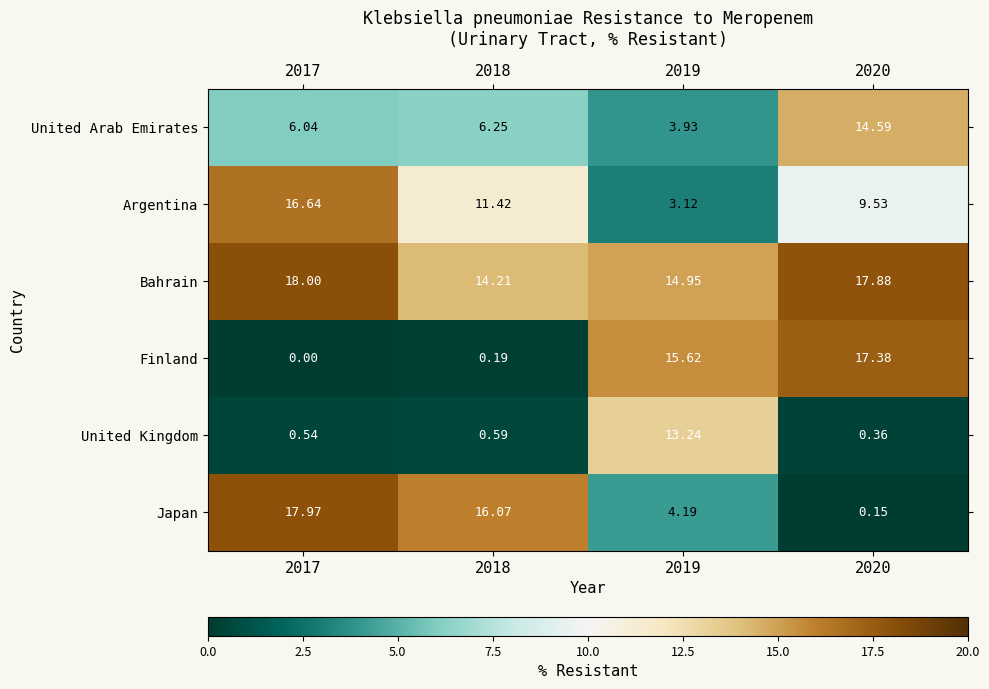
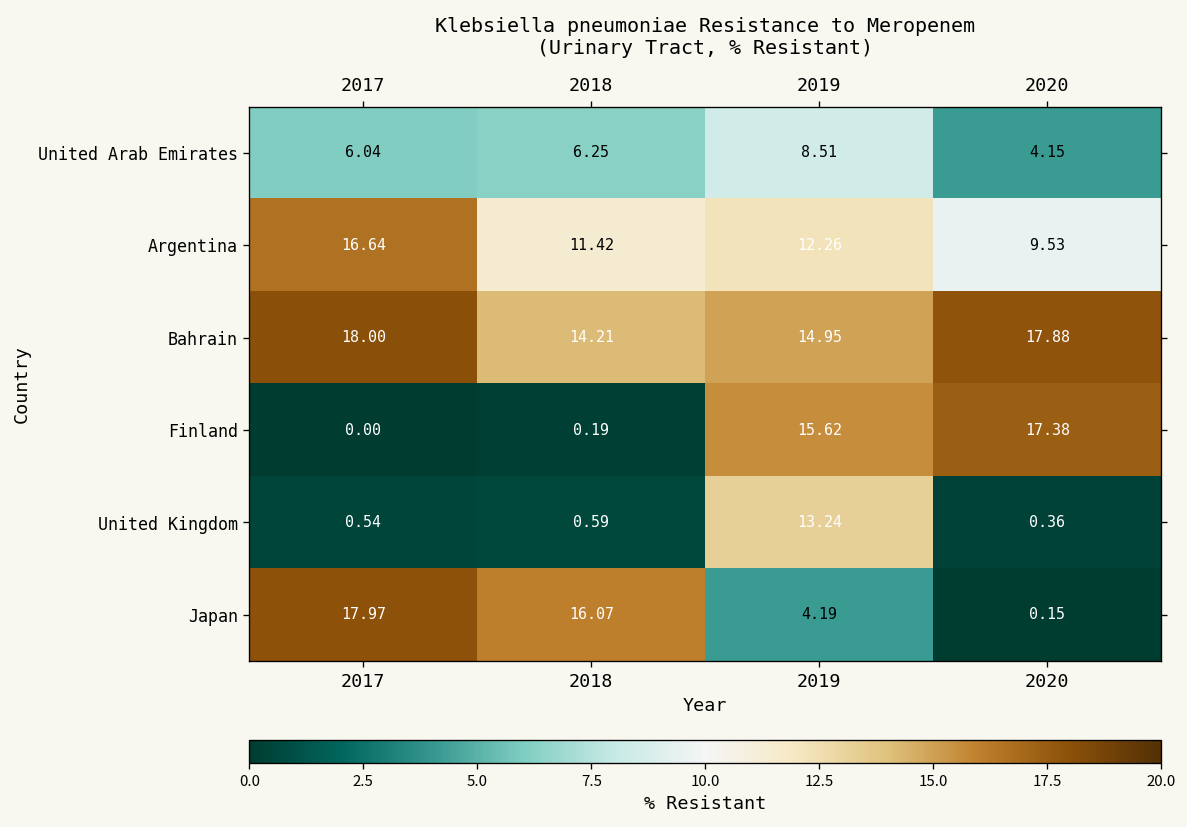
United Arab Emirates, 2019: 3.93 -> 8.51
United Arab Emirates, 2020: 14.59 -> 4.15
Argentina, 2019: 3.12 -> 12.26
